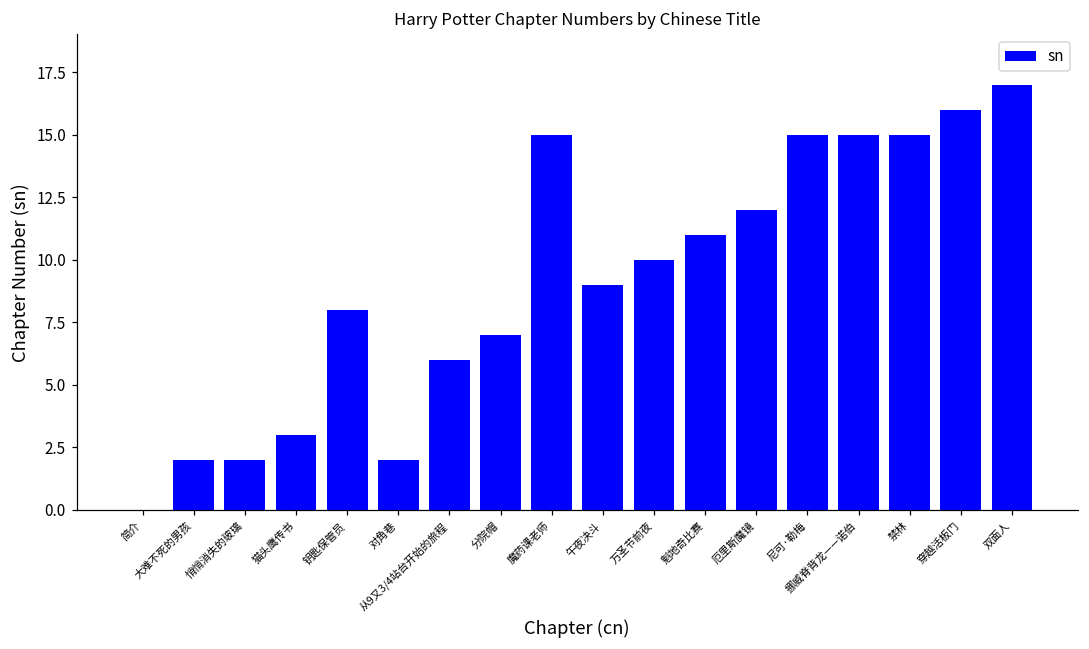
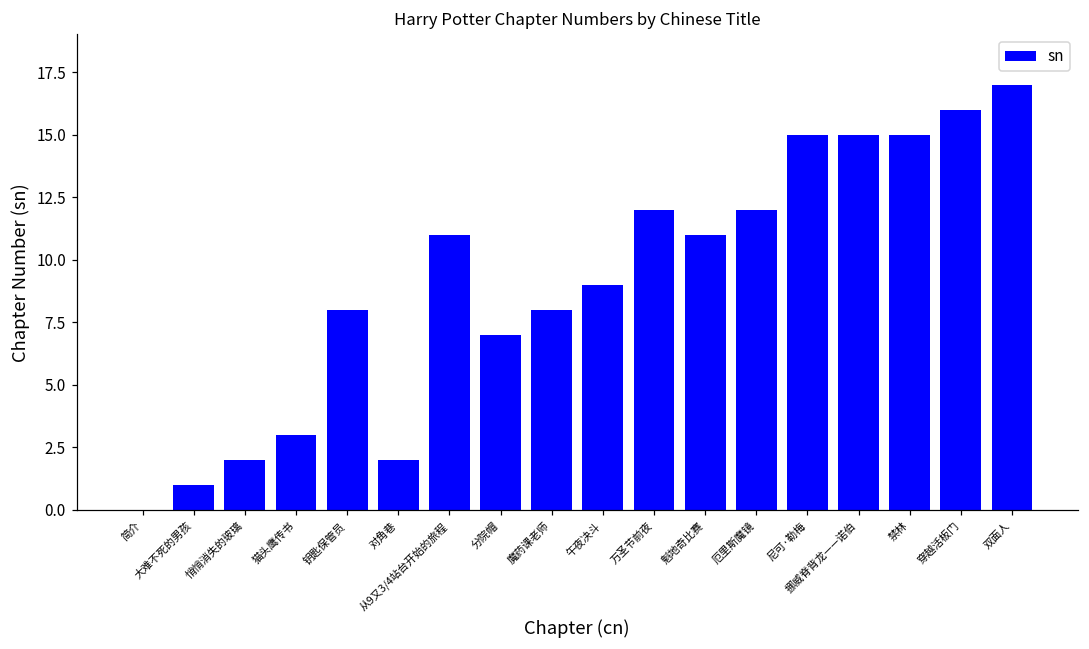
大难不死的男孩: 2 -> 1
从9又3/4站台开始的旅程: 6 -> 11
魔药课老师: 15 -> 8
万圣节前夜: 10 -> 12
